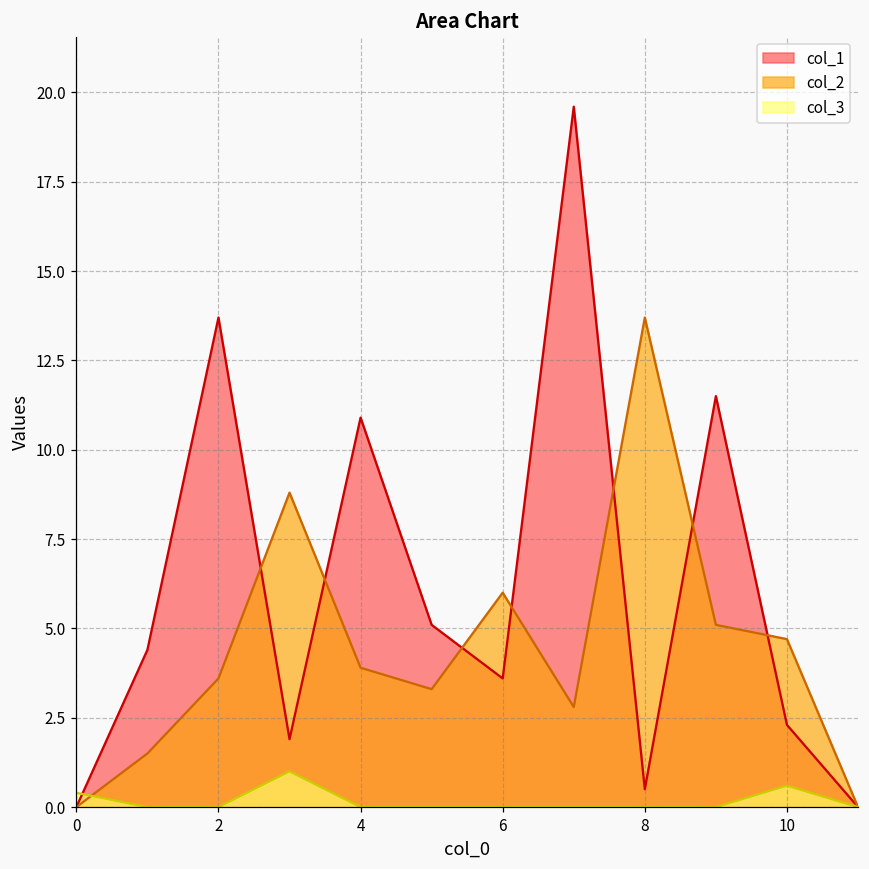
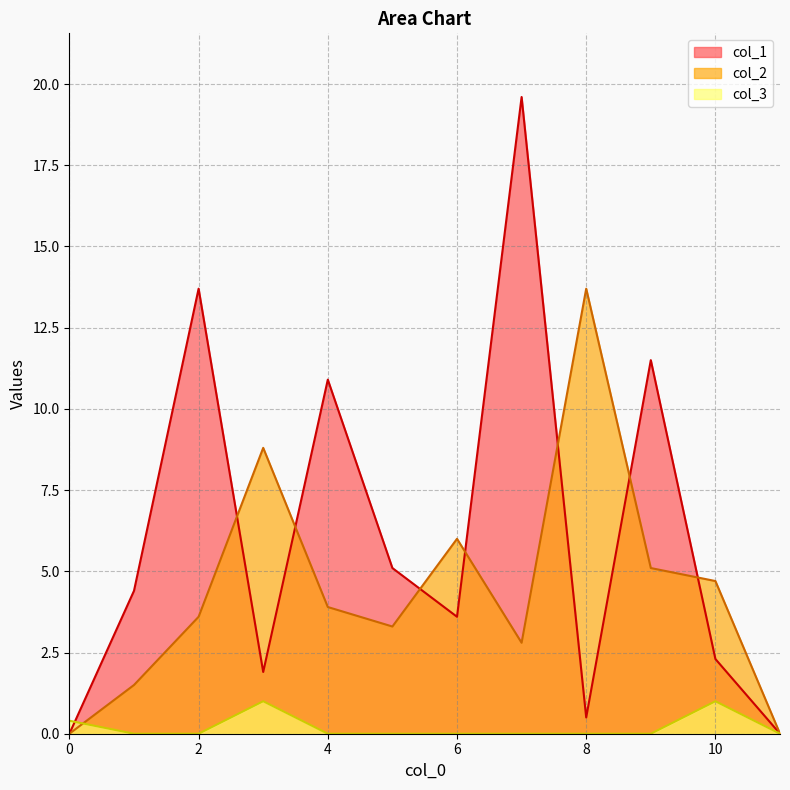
col_3, 10: 0.6 -> 1.0
